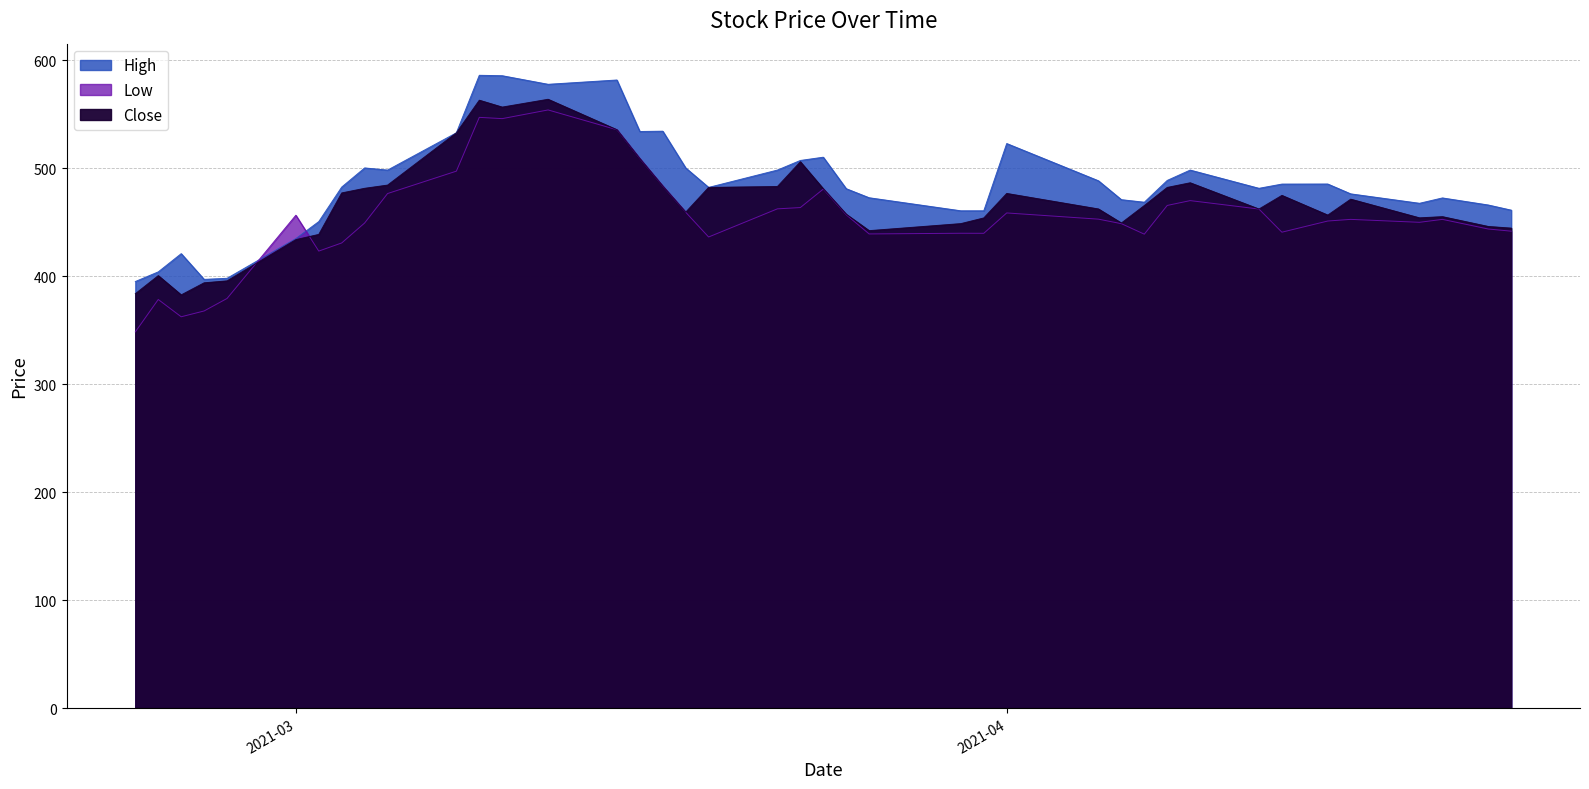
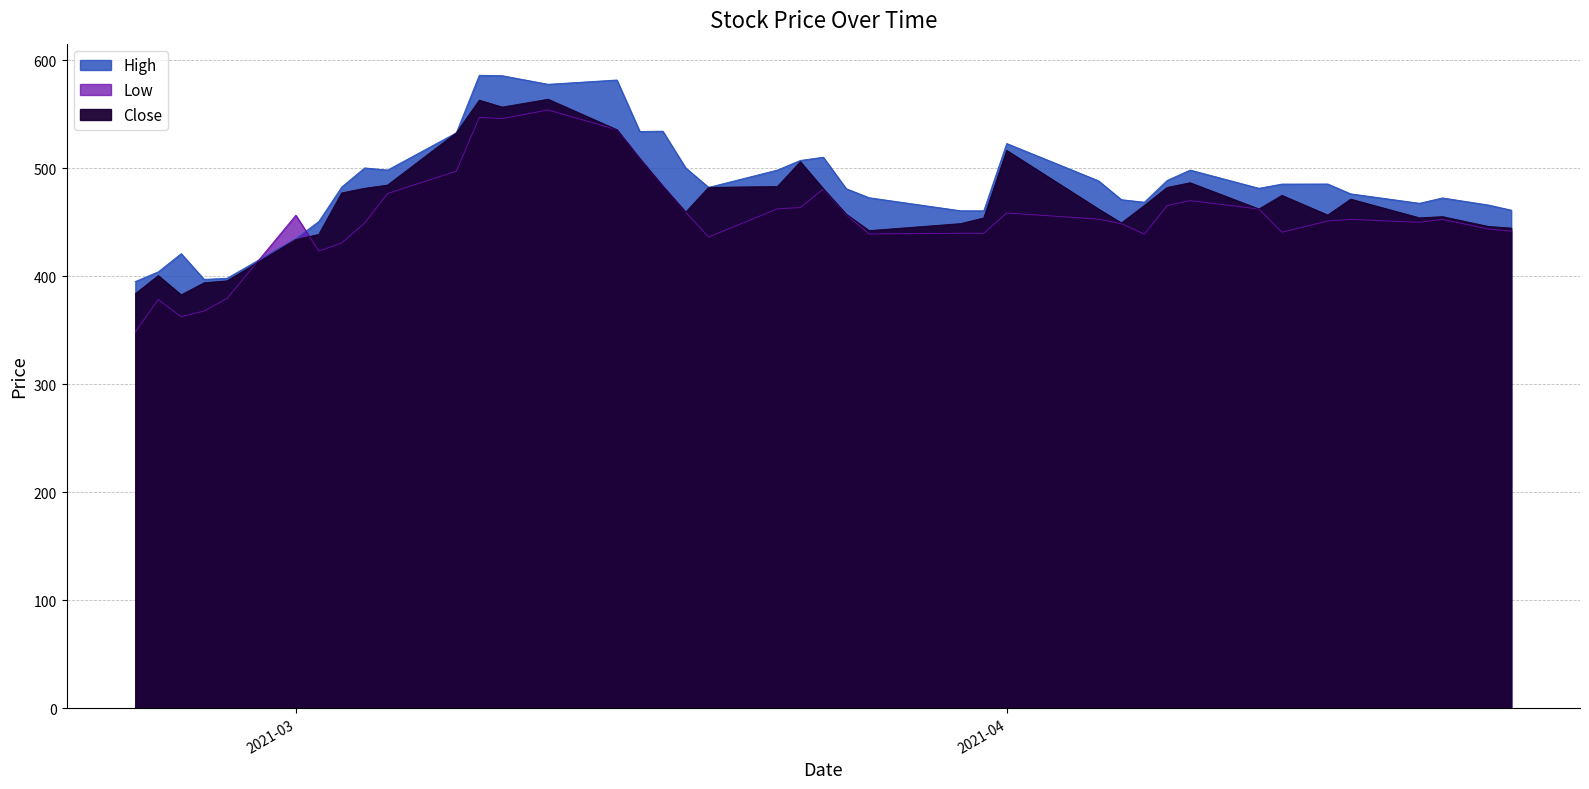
Close, 2021-04: 477 -> 517
